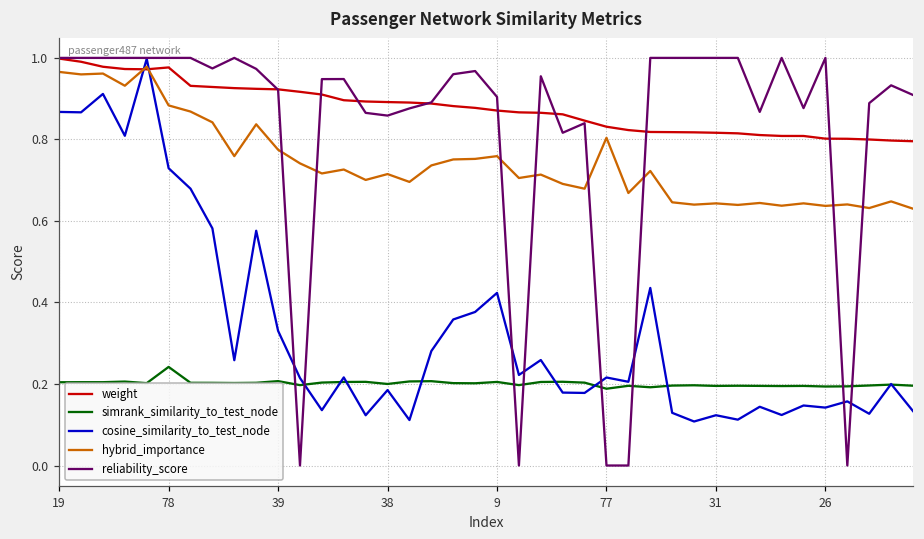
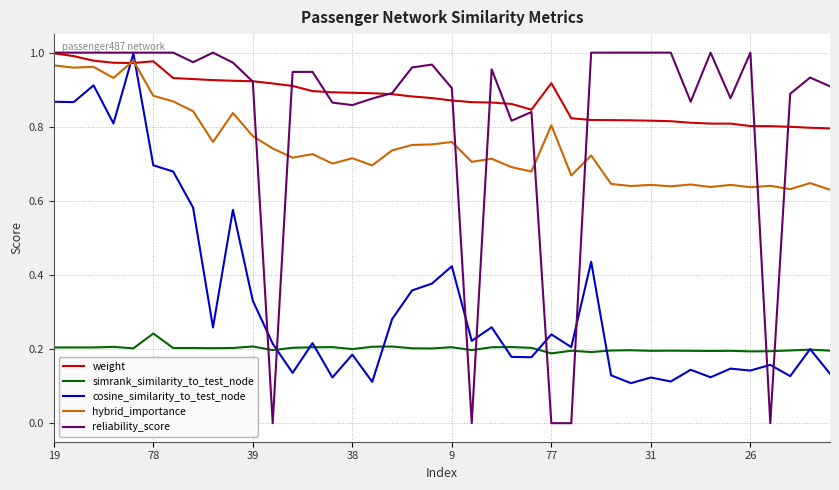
cosine_similarity_to_test_node, 78: 0.73 -> 0.70
weight, 77: 0.83 -> 0.92
cosine_similarity_to_test_node, 77: 0.22 -> 0.24
